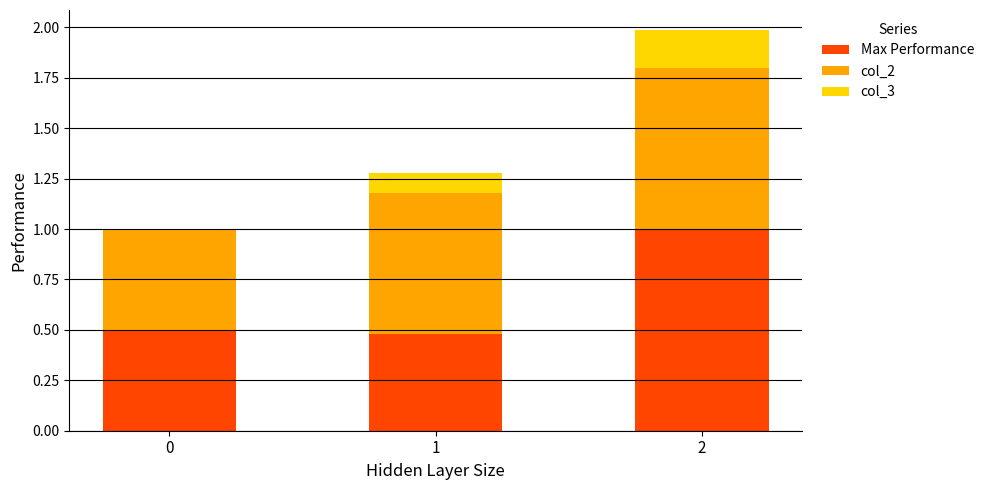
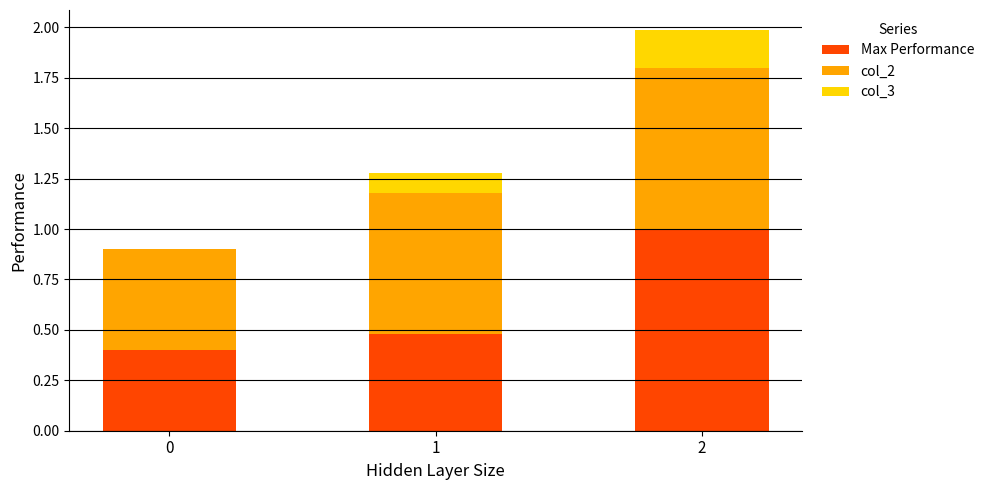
Max Performance, 0: 0.5 -> 0.4
